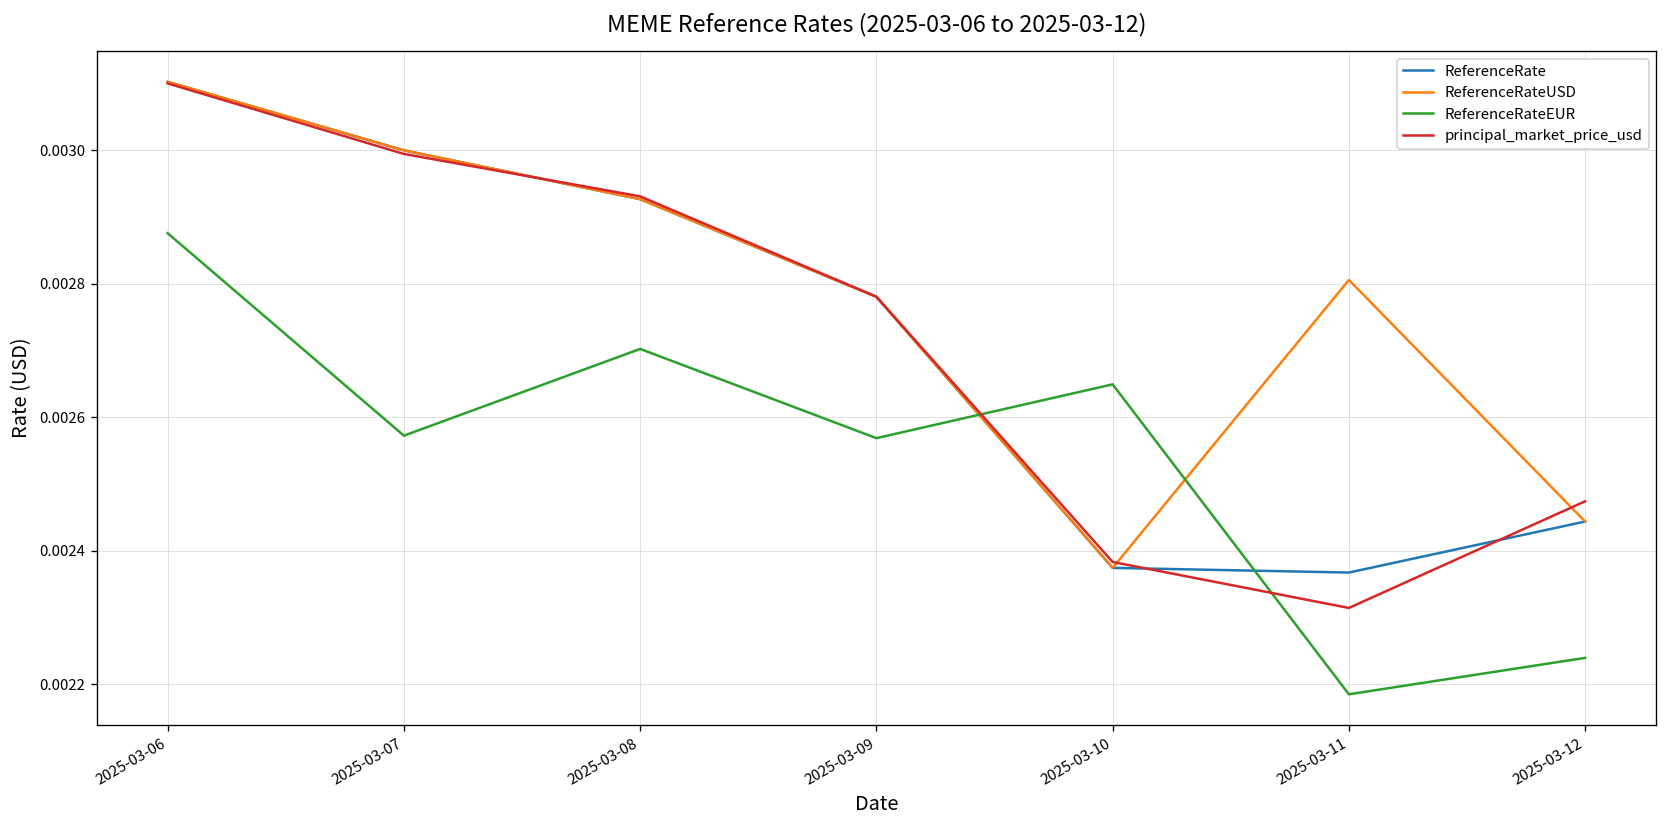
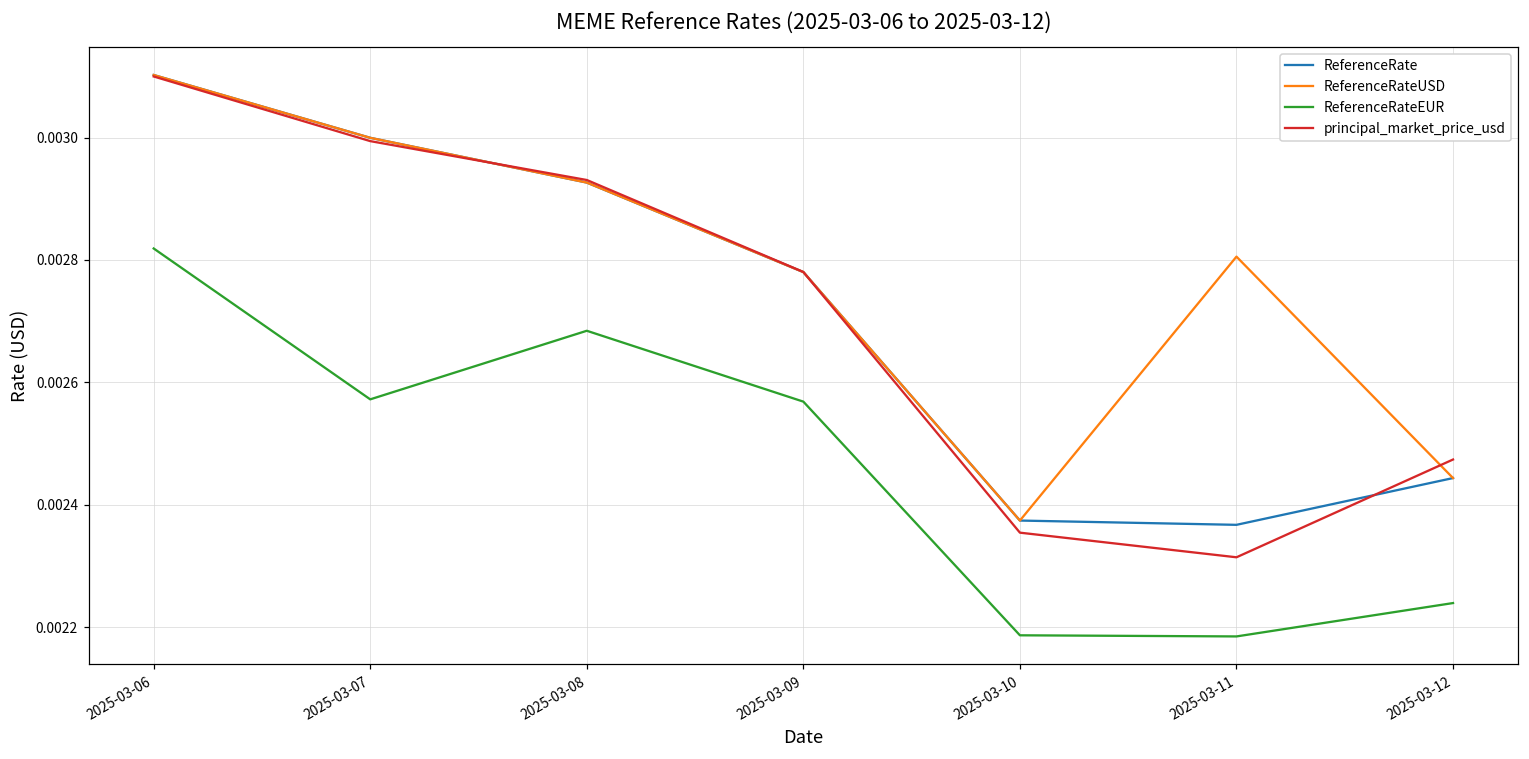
ReferenceRateEUR, 2025-03-06: 0.00288 -> 0.00282
ReferenceRateEUR, 2025-03-08: 0.00270 -> 0.00268
ReferenceRateEUR, 2025-03-10: 0.00265 -> 0.00219
principal_market_price_usd, 2025-03-10: 0.00238 -> 0.00235
